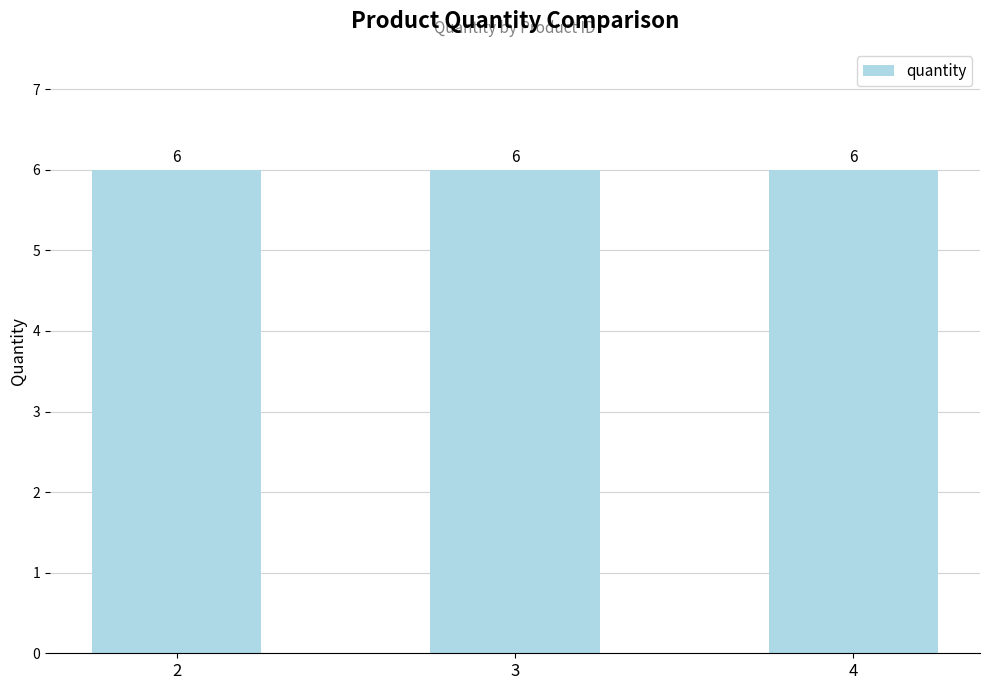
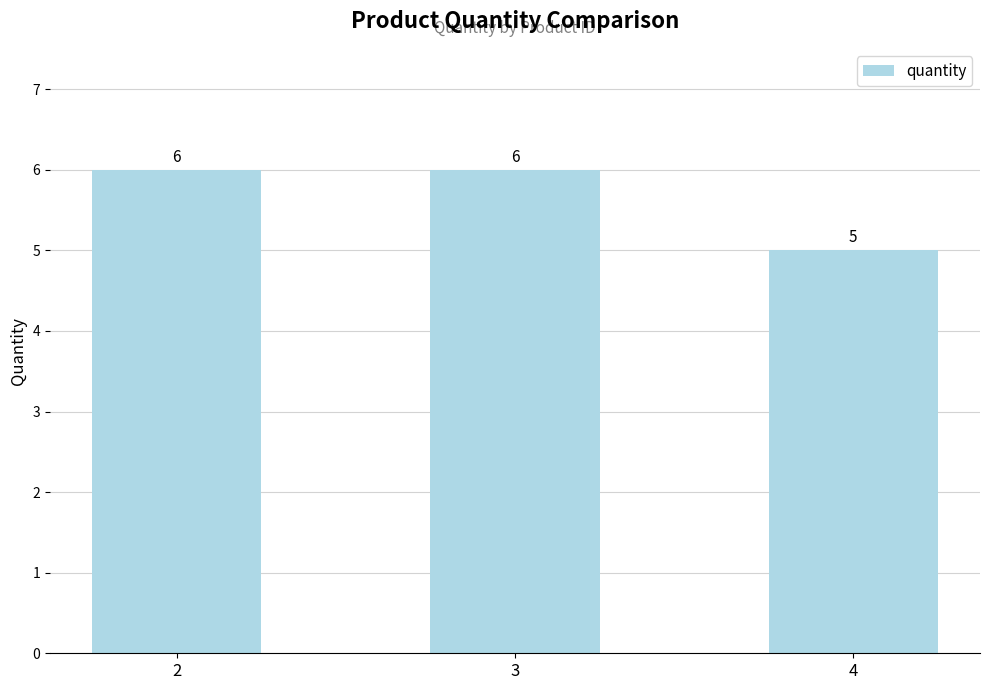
4: 6 -> 5
